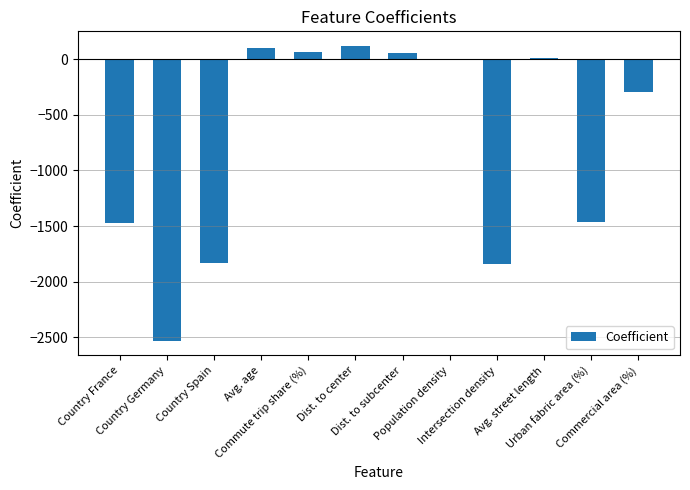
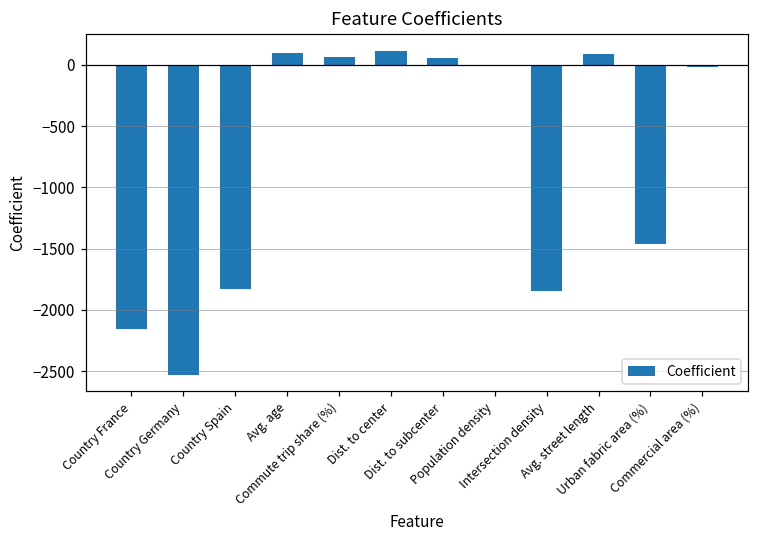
Country France: -1470 -> -2150
Avg. street length: 10 -> 90
Commercial area (%): -300 -> -20
